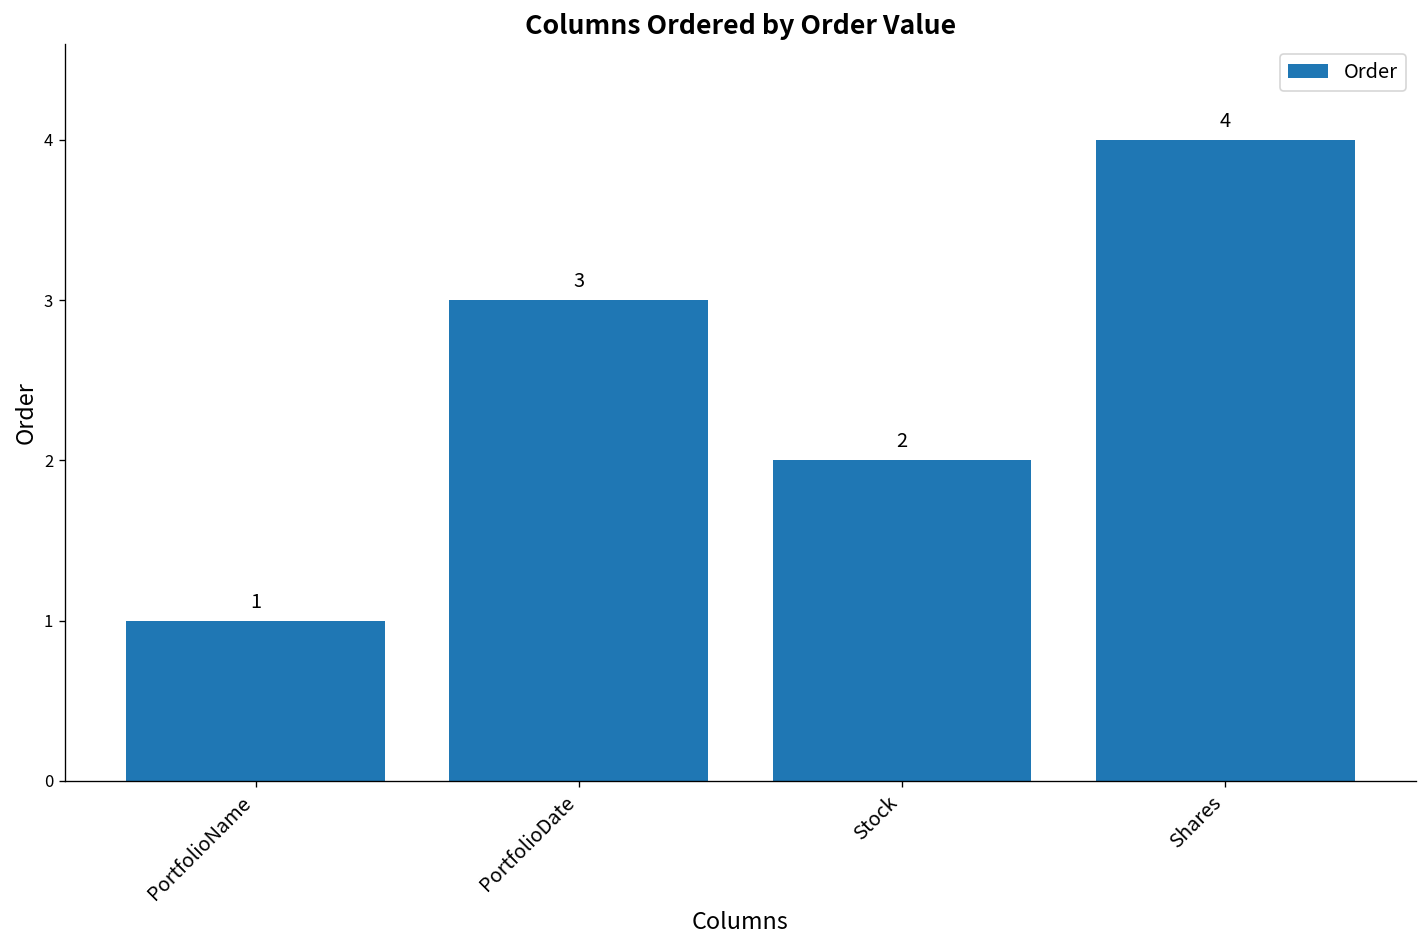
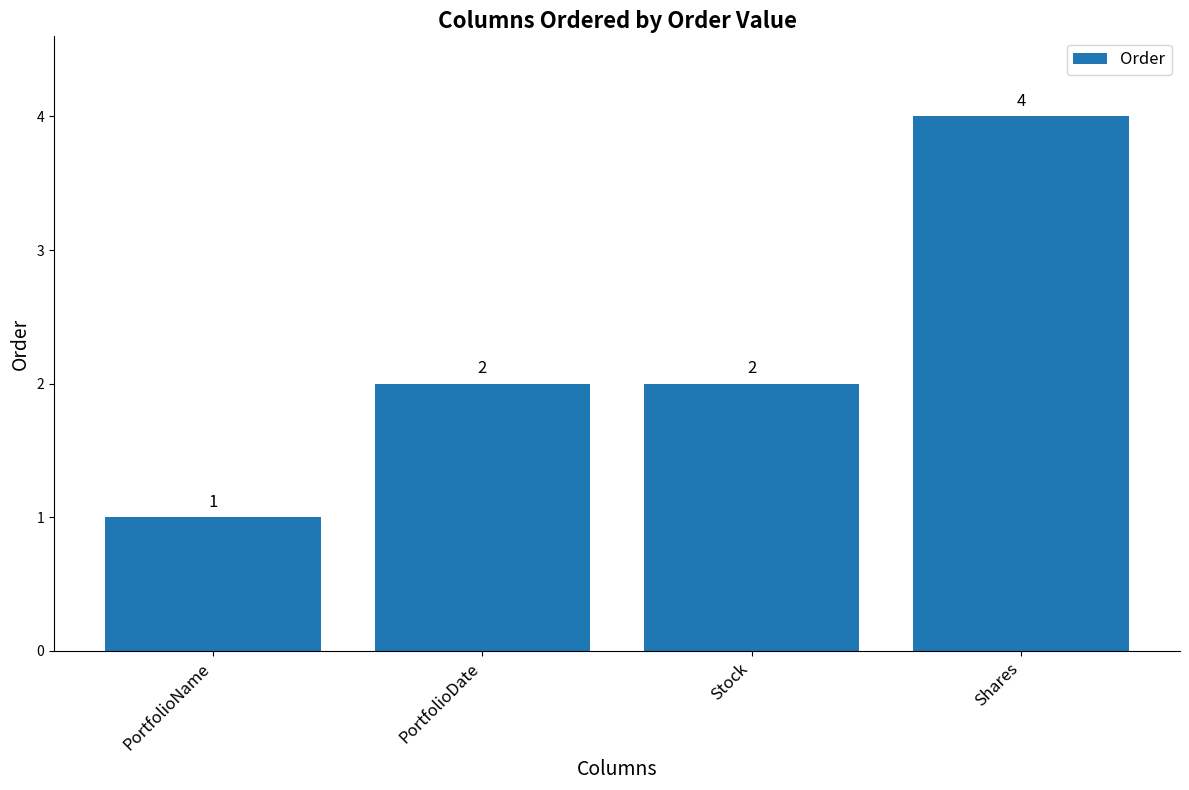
PortfolioDate: 3 -> 2
